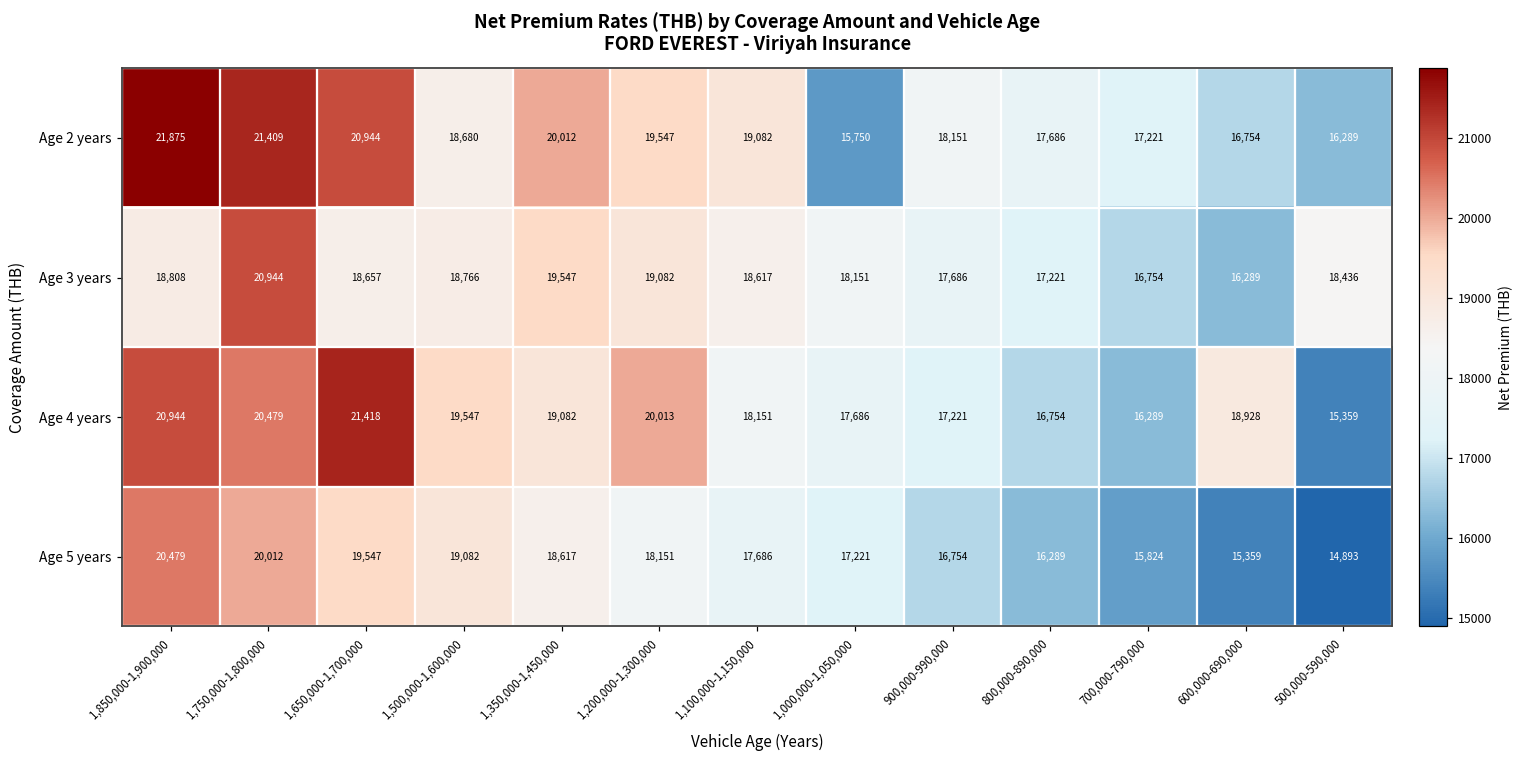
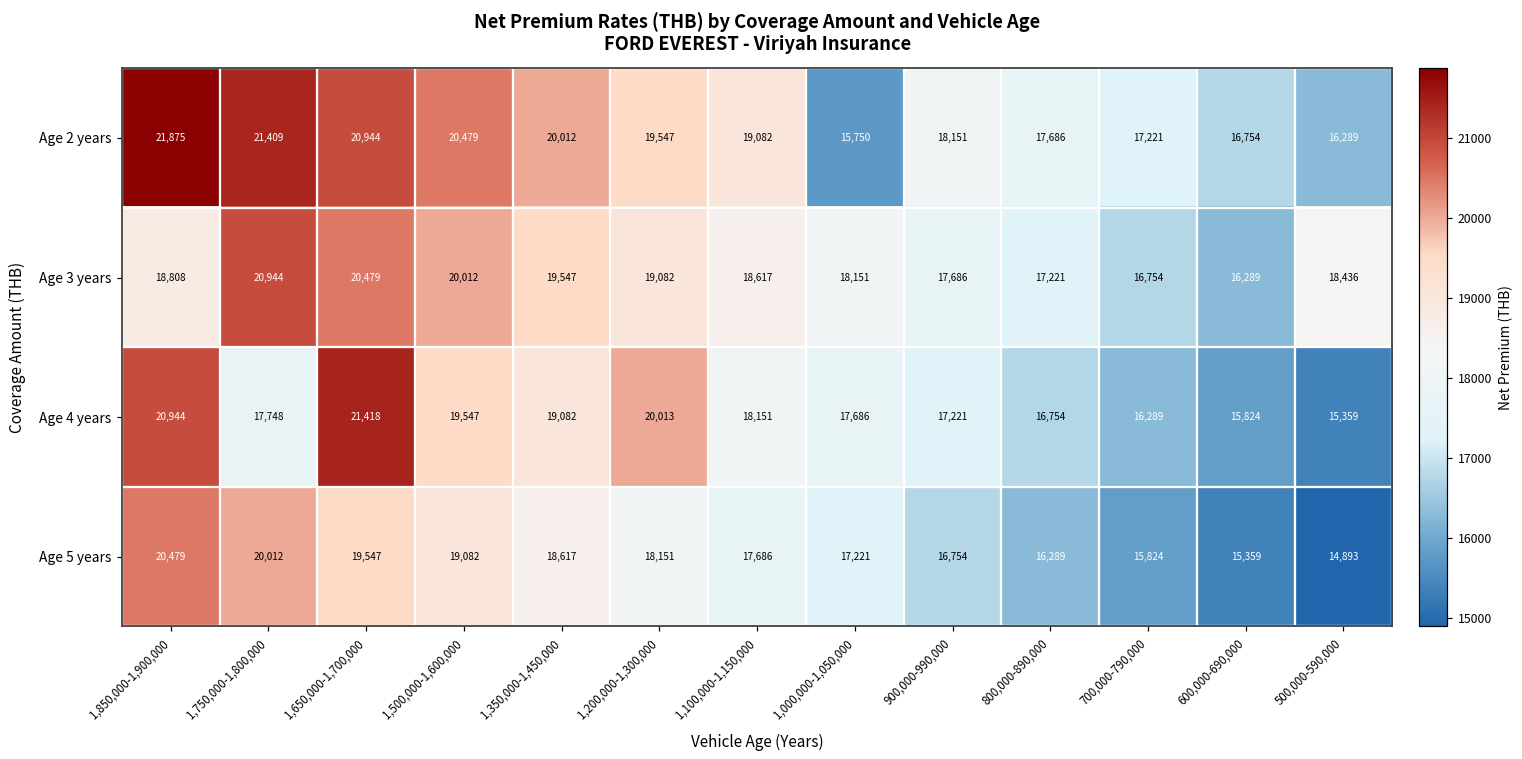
Age 2 years, 1,500,000-1,600,000: 18,680 -> 20,479
Age 3 years, 1,650,000-1,700,000: 18,657 -> 20,479
Age 3 years, 1,500,000-1,600,000: 18,766 -> 20,012
Age 4 years, 1,750,000-1,800,000: 20,479 -> 17,748
Age 4 years, 600,000-690,000: 18,928 -> 15,824
